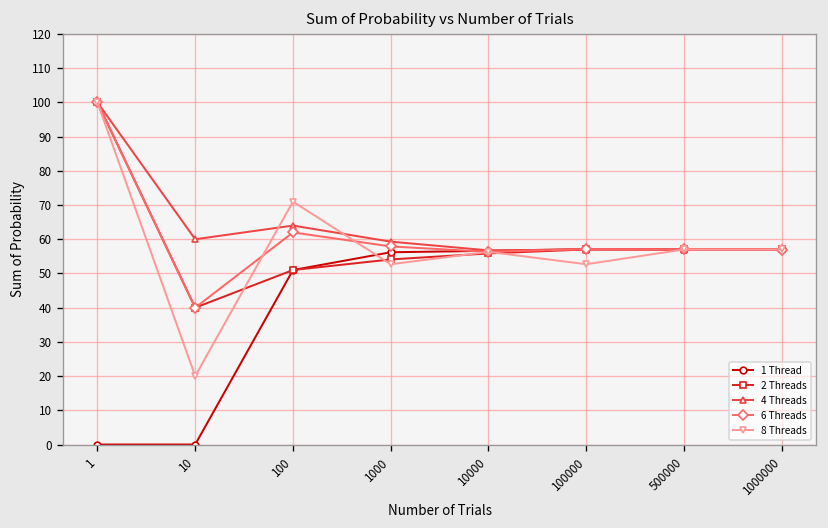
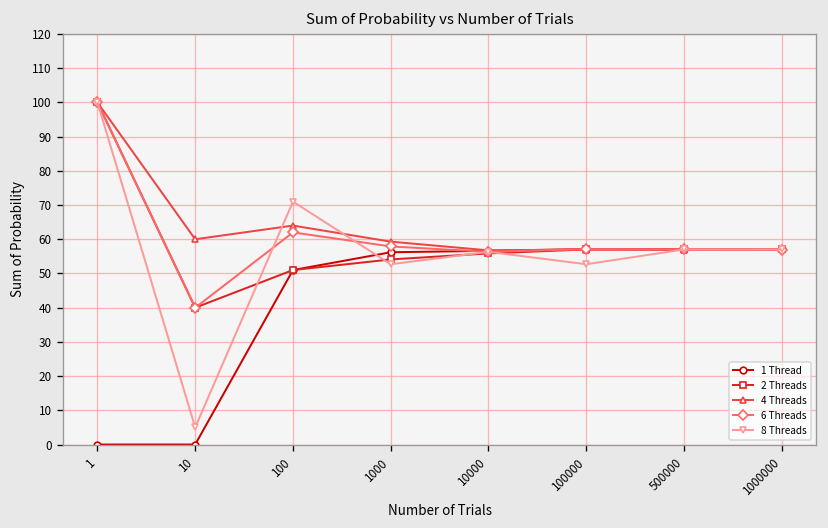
8 Threads, 10: 20 -> 5
